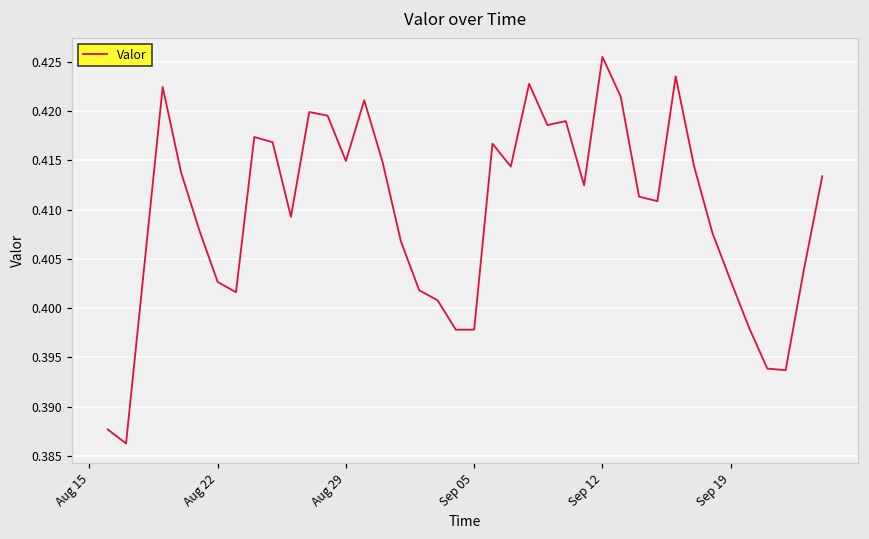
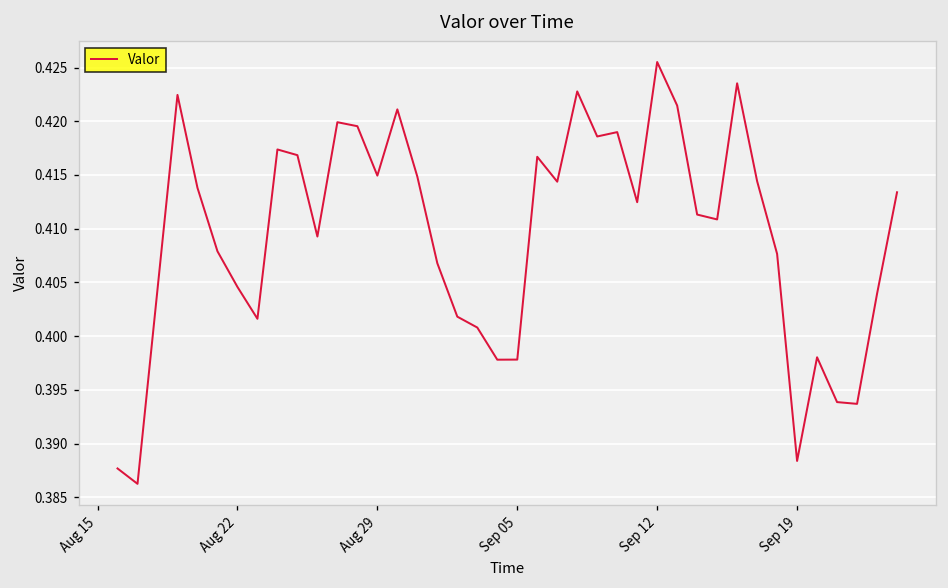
Aug 22: 0.403 -> 0.405
Sep 19: 0.403 -> 0.388
